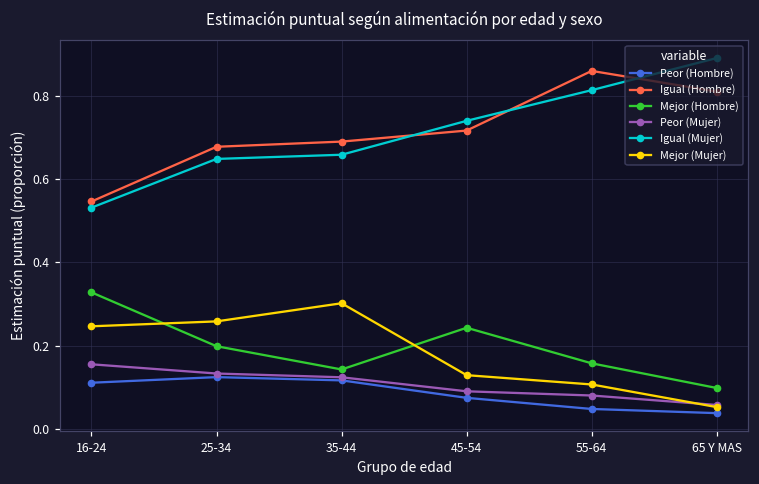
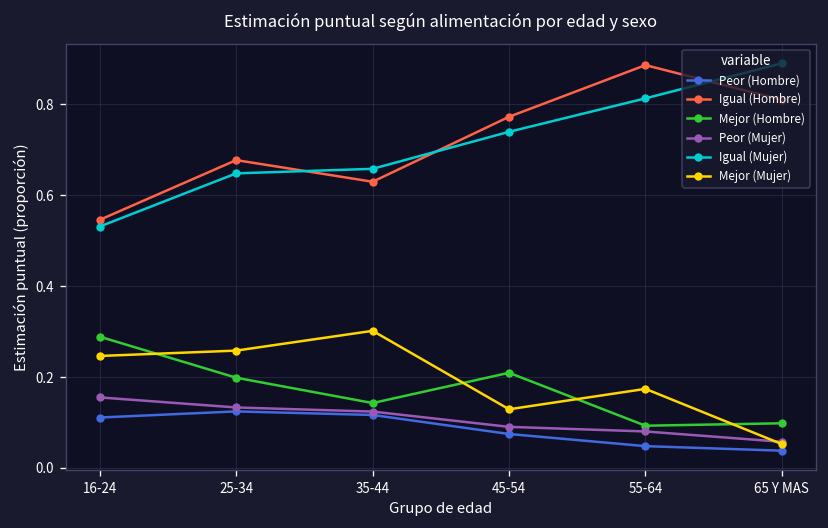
Mejor (Hombre), 16-24: 0.33 -> 0.29
Igual (Hombre), 35-44: 0.69 -> 0.63
Igual (Hombre), 45-54: 0.72 -> 0.77
Mejor (Hombre), 45-54: 0.24 -> 0.21
Igual (Hombre), 55-64: 0.86 -> 0.89
Mejor (Hombre), 55-64: 0.16 -> 0.09
Mejor (Mujer), 55-64: 0.11 -> 0.17
